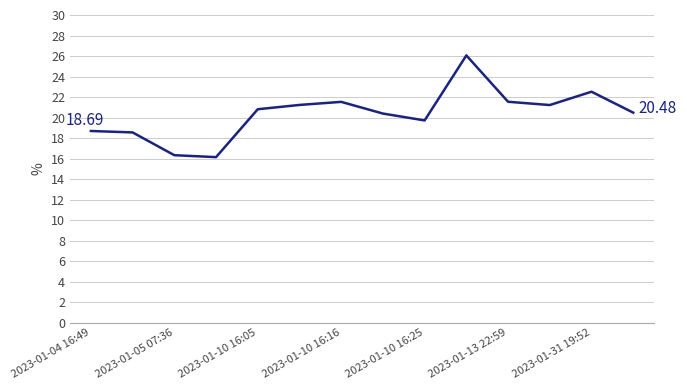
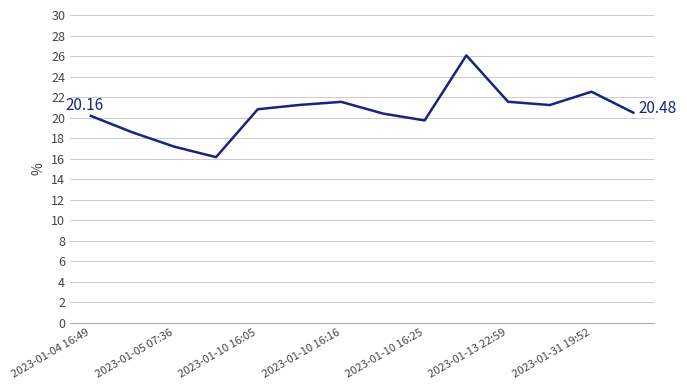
2023-01-04 16:49: 18.69 -> 20.16
2023-01-05 07:36: 16.3 -> 17.2
